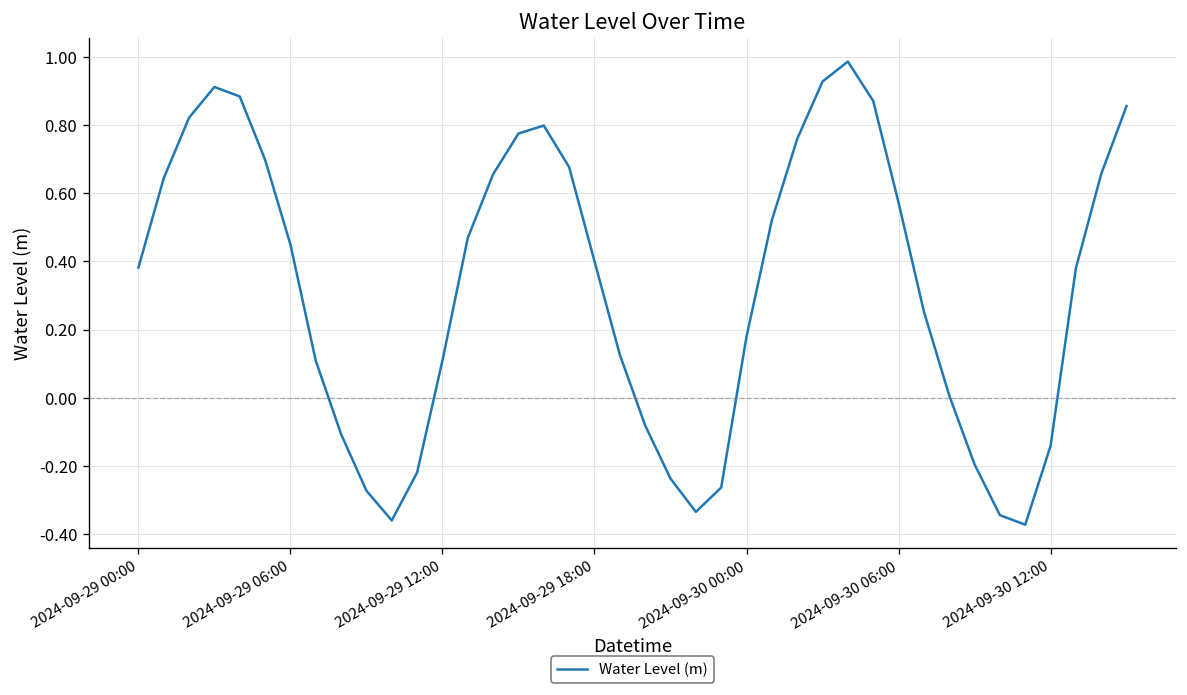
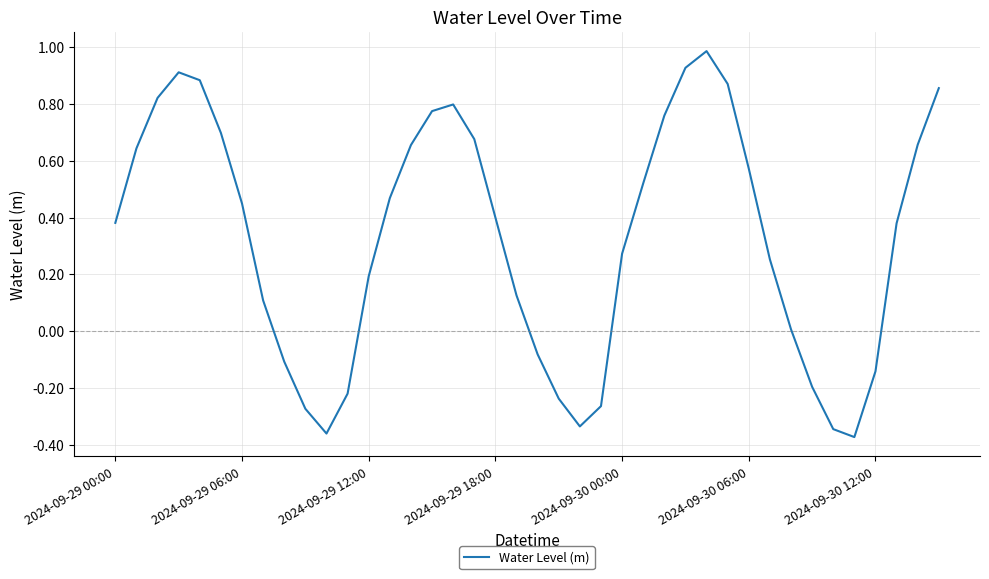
2024-09-29 12:00: 0.11 -> 0.19
2024-09-30 00:00: 0.18 -> 0.27
